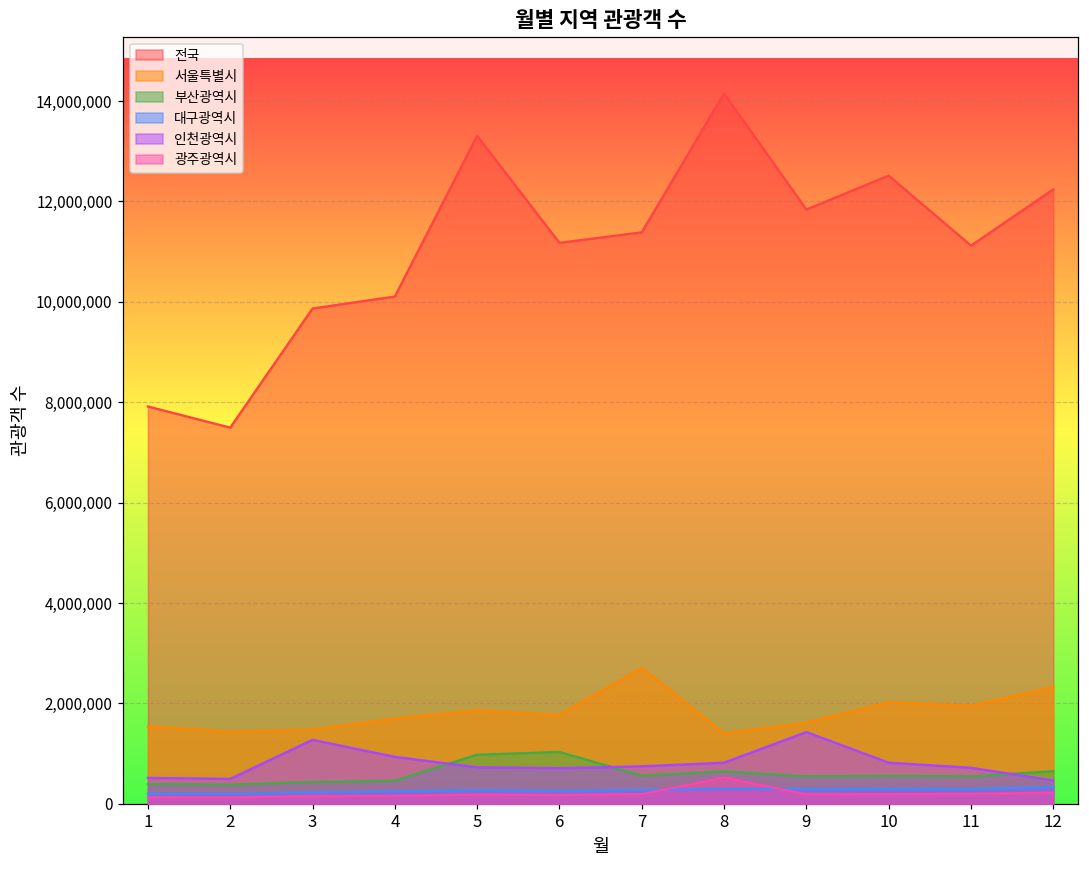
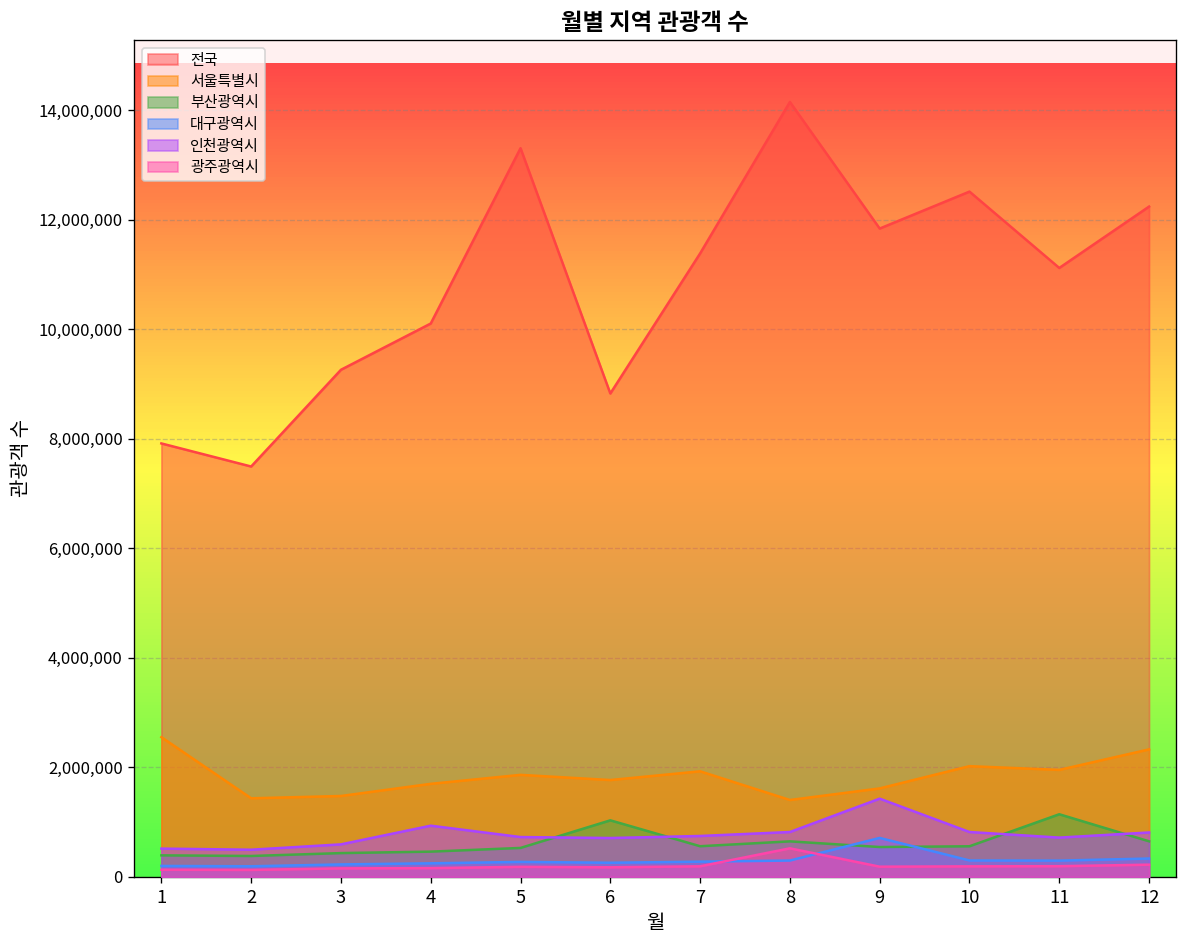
서울특별시, 1: 1,500,000 -> 2,600,000
전국, 3: 9,900,000 -> 9,300,000
인천광역시, 3: 1,300,000 -> 600,000
부산광역시, 5: 1,000,000 -> 500,000
전국, 6: 11,200,000 -> 8,800,000
서울특별시, 7: 2,700,000 -> 1,900,000
대구광역시, 9: 300,000 -> 700,000
부산광역시, 11: 500,000 -> 1,100,000
인천광역시, 12: 500,000 -> 800,000
